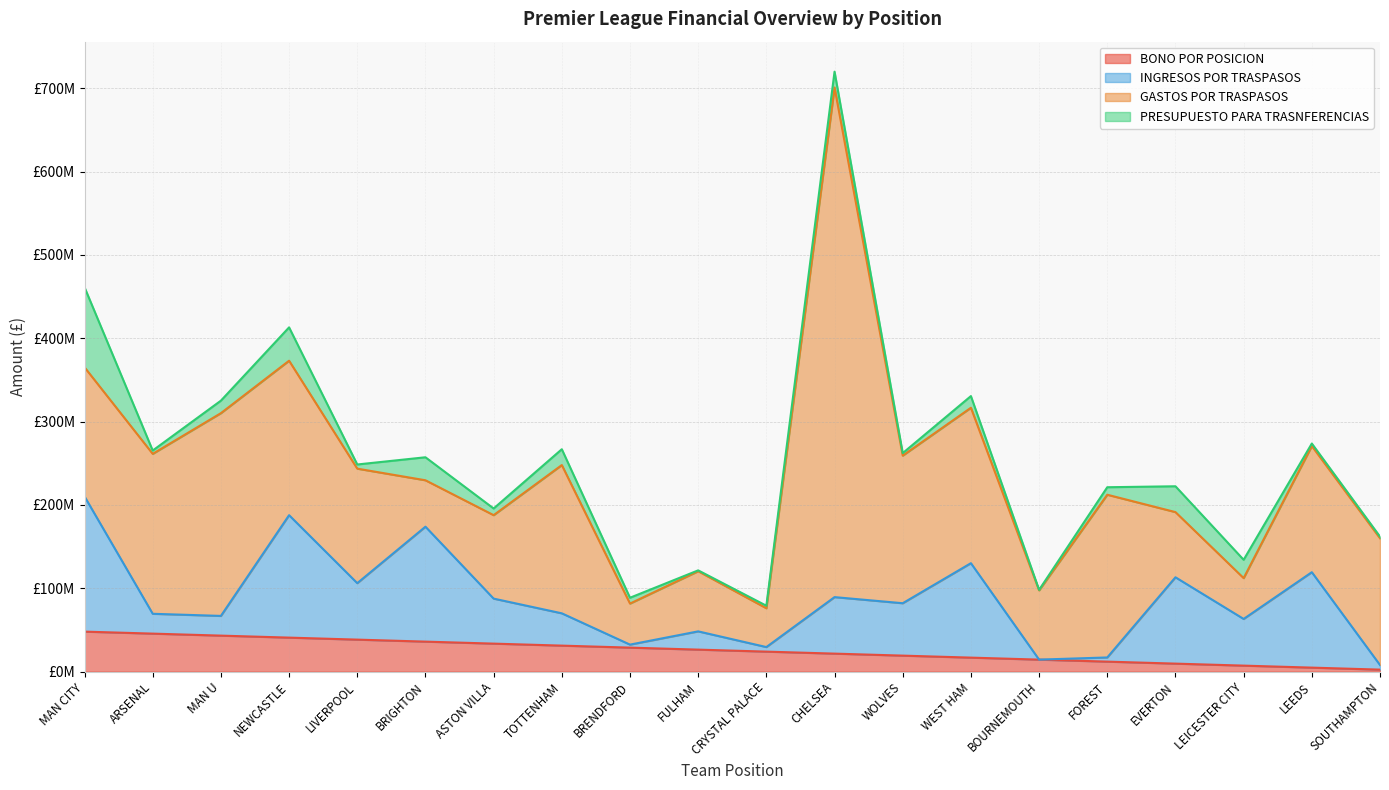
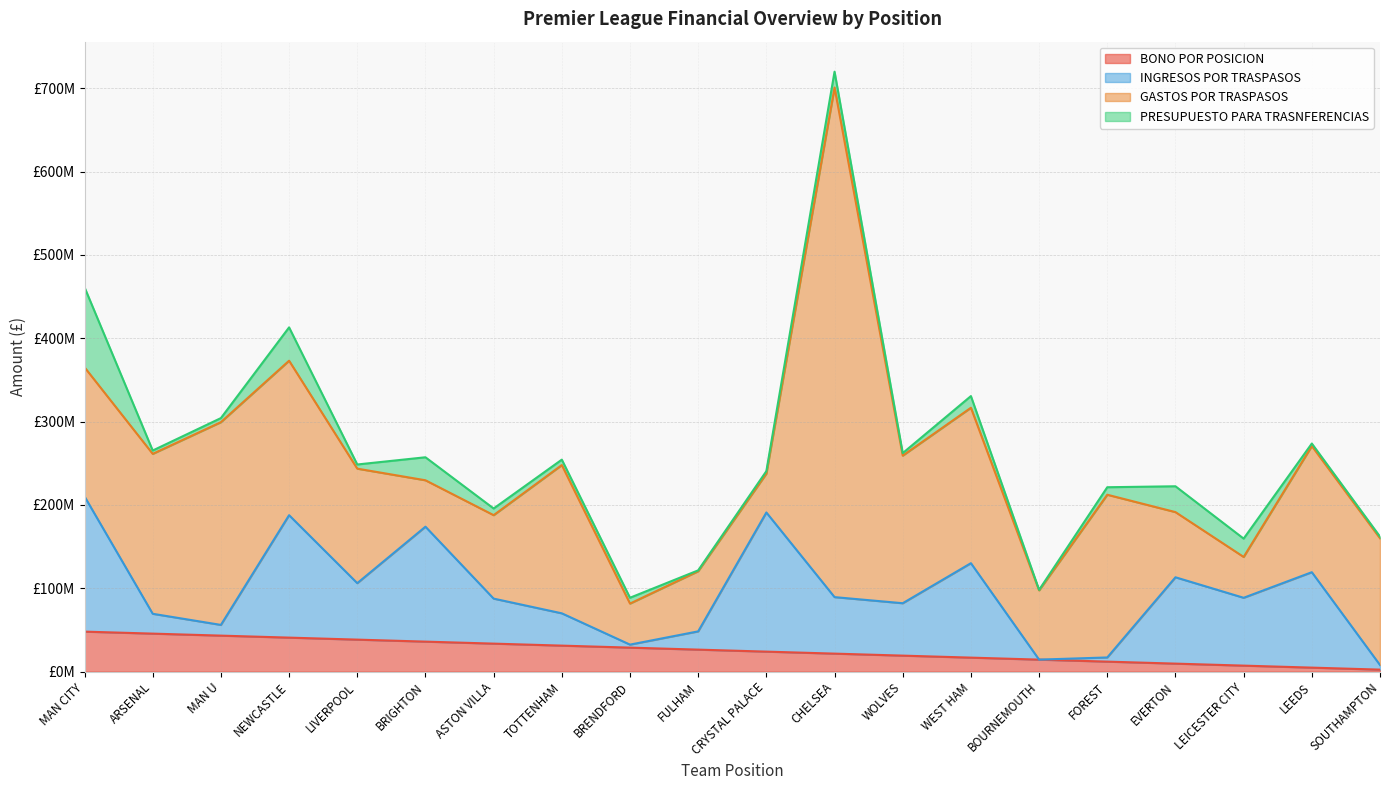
INGRESOS POR TRASPASOS, MAN U: £20000000 -> £10000000
PRESUPUESTO PARA TRASNFERENCIAS, MAN U: £20000000 -> £0
PRESUPUESTO PARA TRASNFERENCIAS, TOTTENHAM: £20000000 -> £10000000
INGRESOS POR TRASPASOS, CRYSTAL PALACE: £10000000 -> £170000000
INGRESOS POR TRASPASOS, LEICESTER CITY: £60000000 -> £80000000
